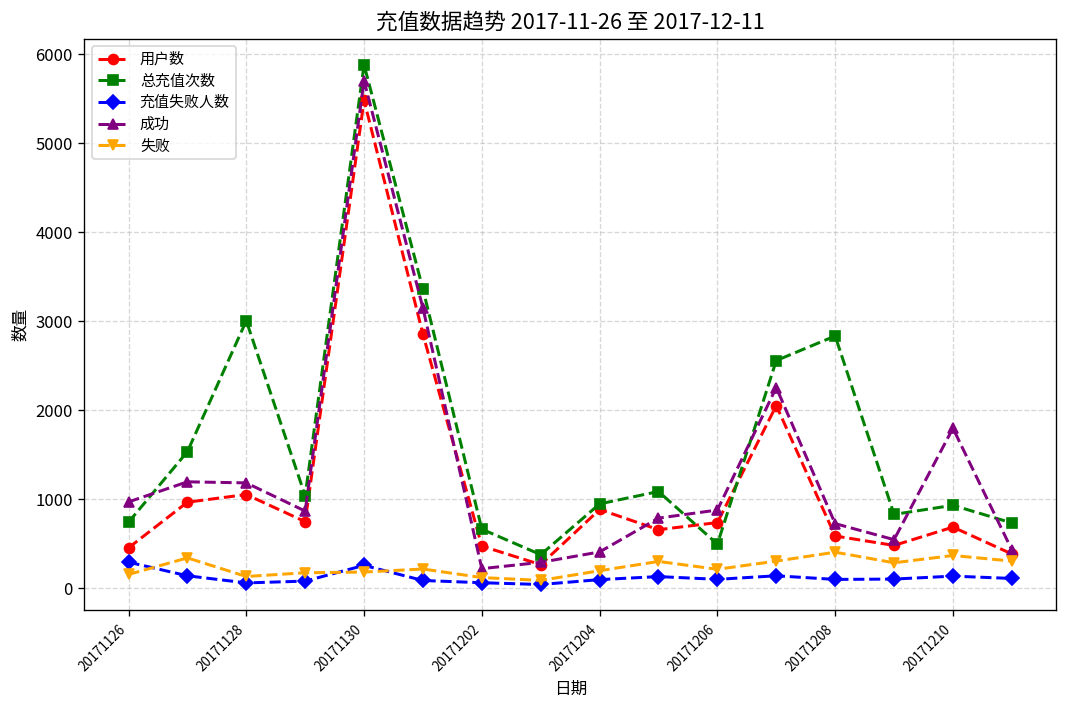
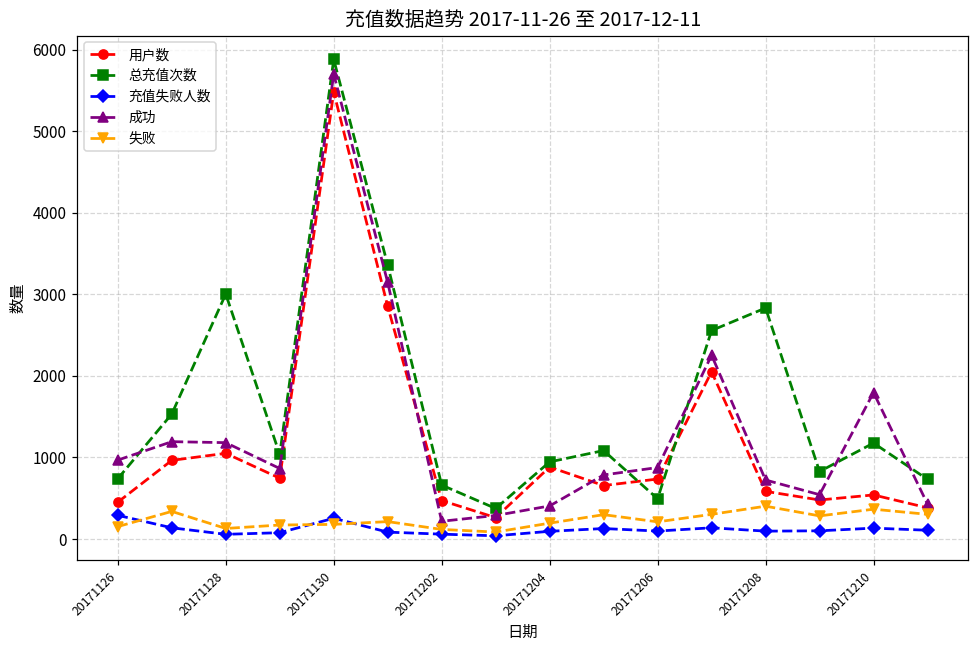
用户数, 20171210: 700 -> 500
总充值次数, 20171210: 900 -> 1200
